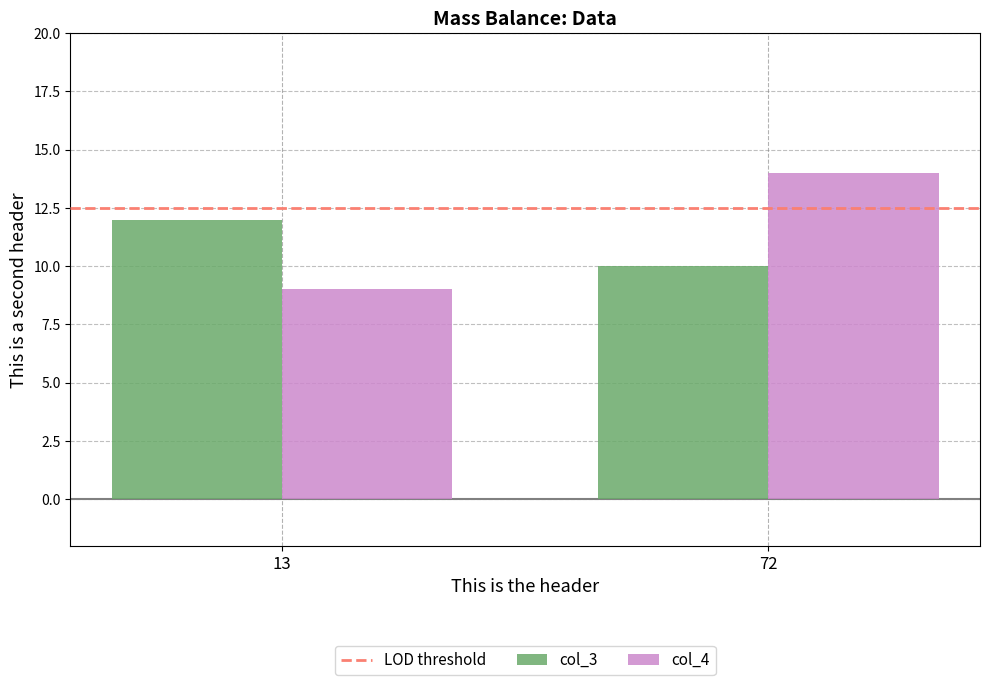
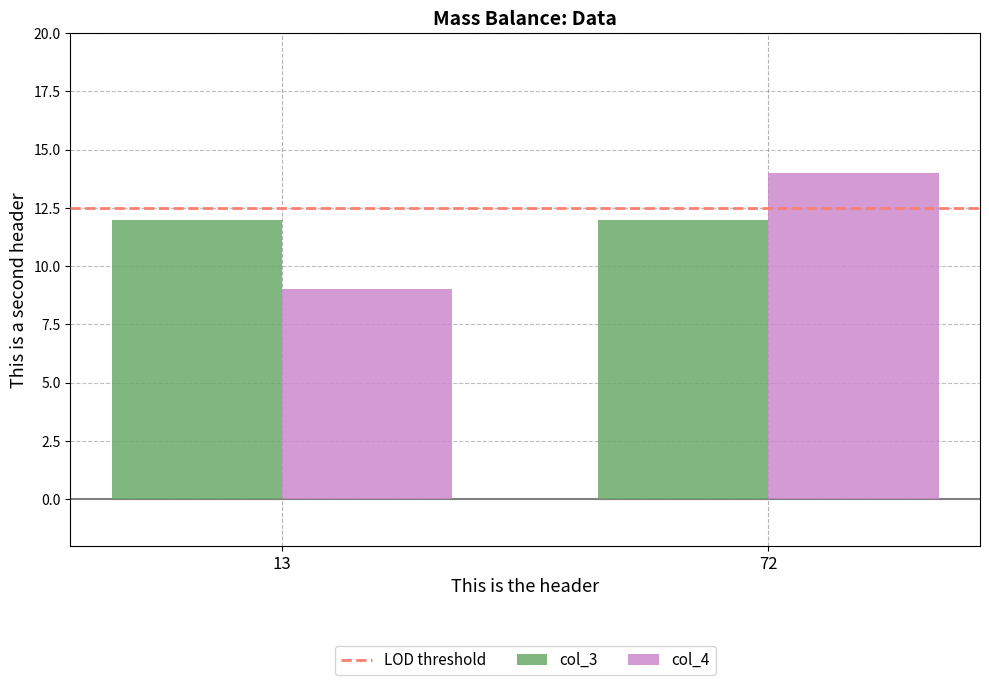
col_3, 72: 10 -> 12
